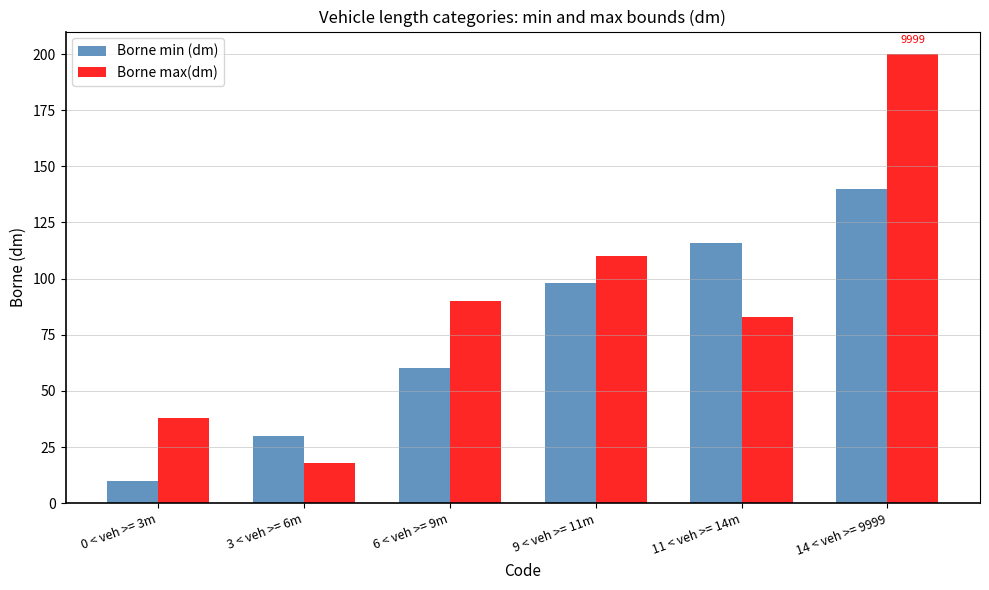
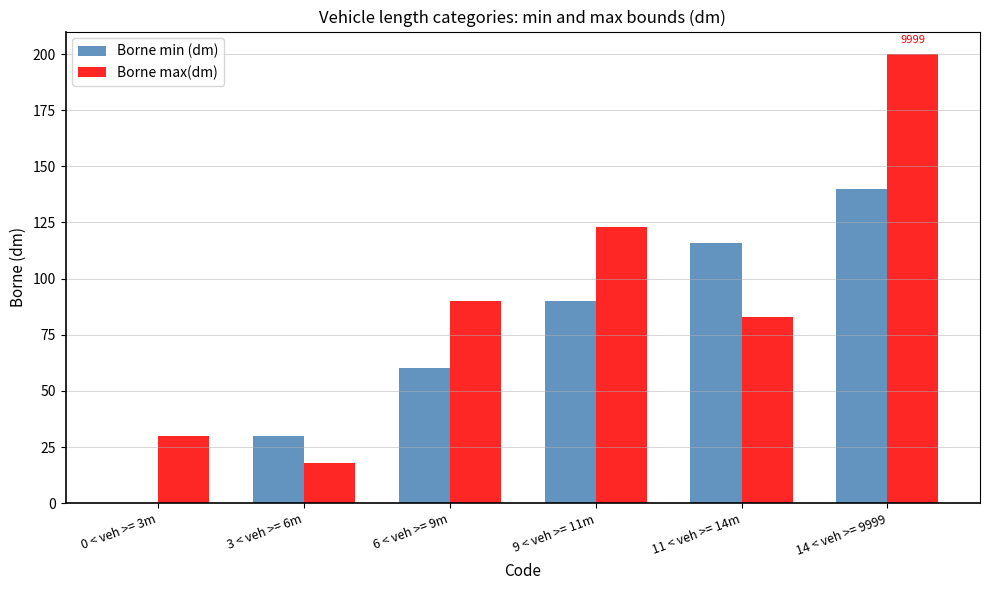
Borne min (dm), 0 < veh >= 3m: 10 -> 0
Borne max(dm), 0 < veh >= 3m: 38 -> 30
Borne min (dm), 9 < veh >= 11m: 98 -> 90
Borne max(dm), 9 < veh >= 11m: 110 -> 123
